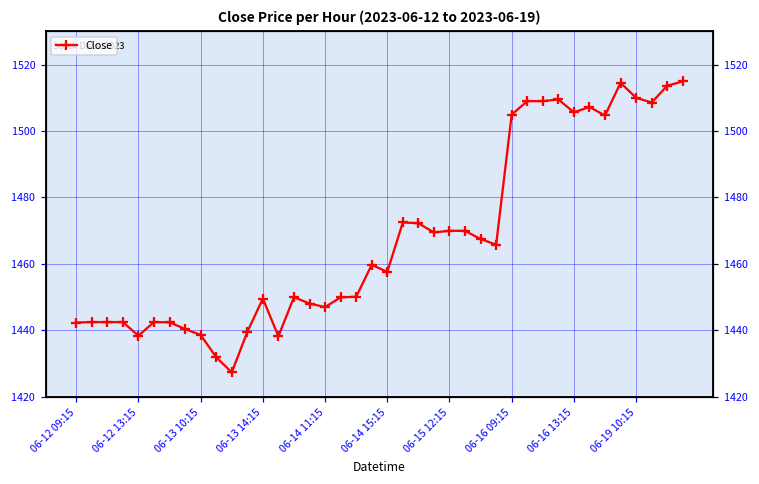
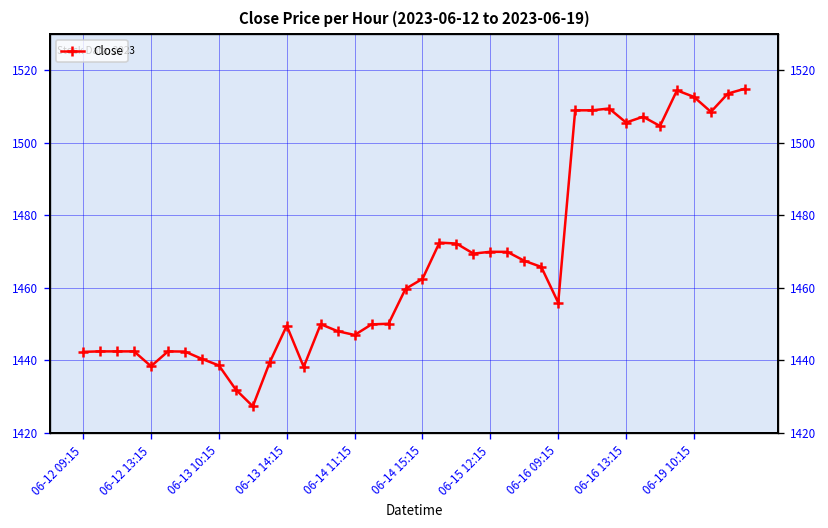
06-14 15:15: 1458 -> 1463
06-16 09:15: 1505 -> 1456
06-19 10:15: 1510 -> 1513
